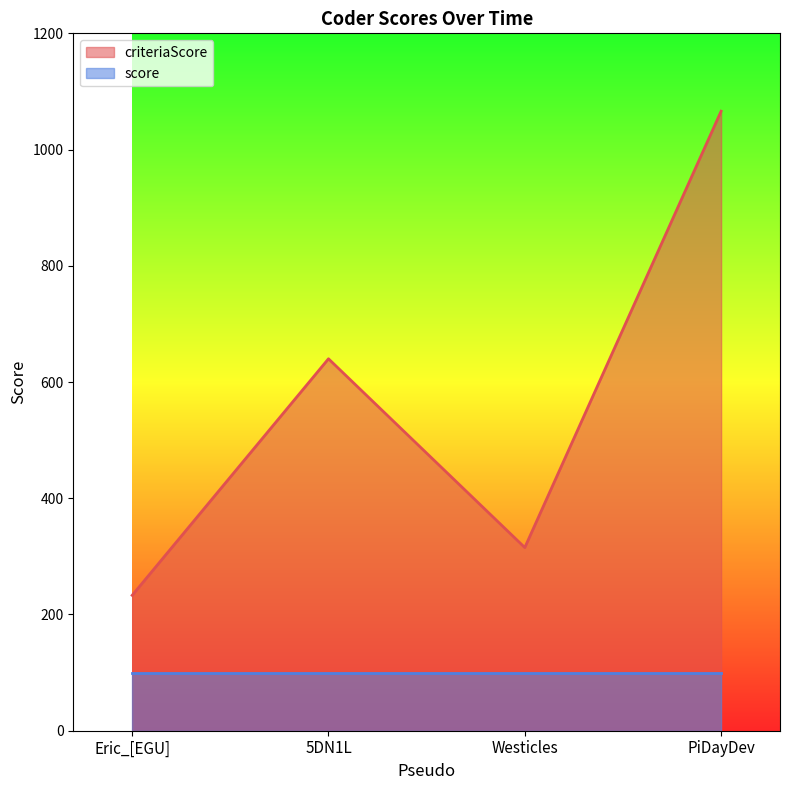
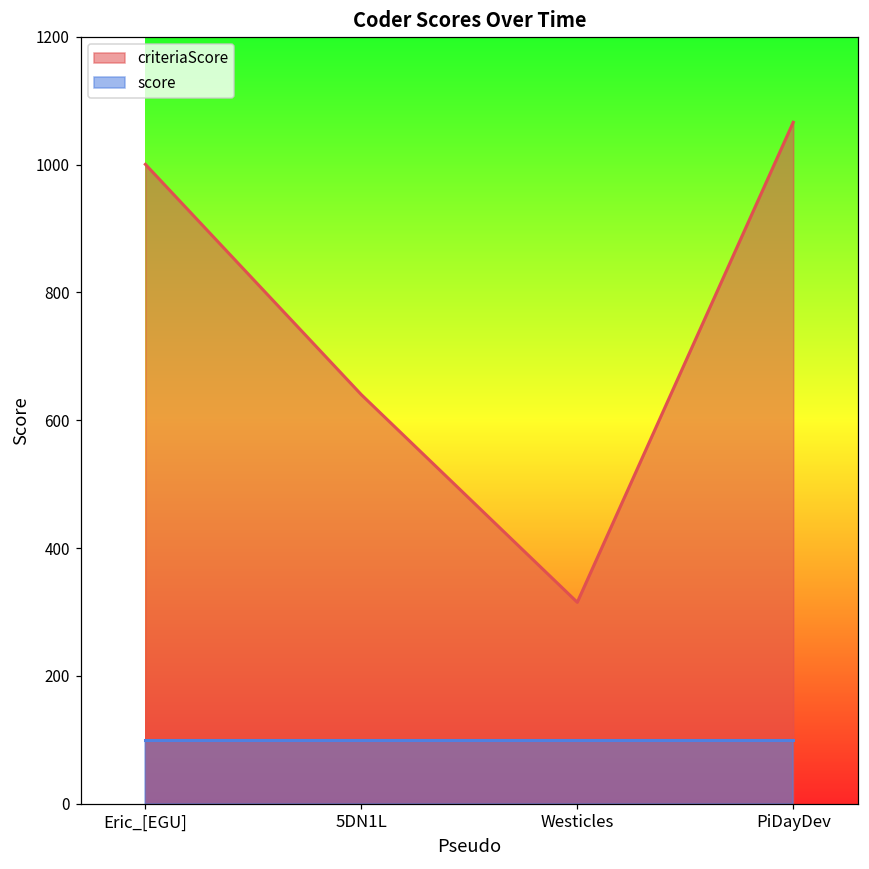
criteriaScore, Eric_[EGU]: 230 -> 1000
